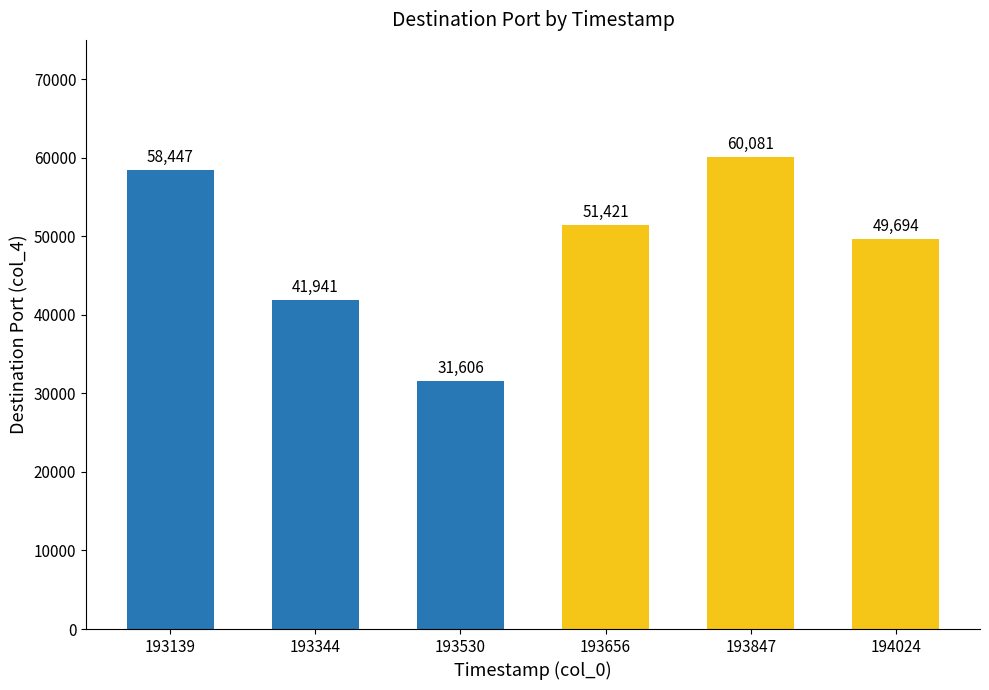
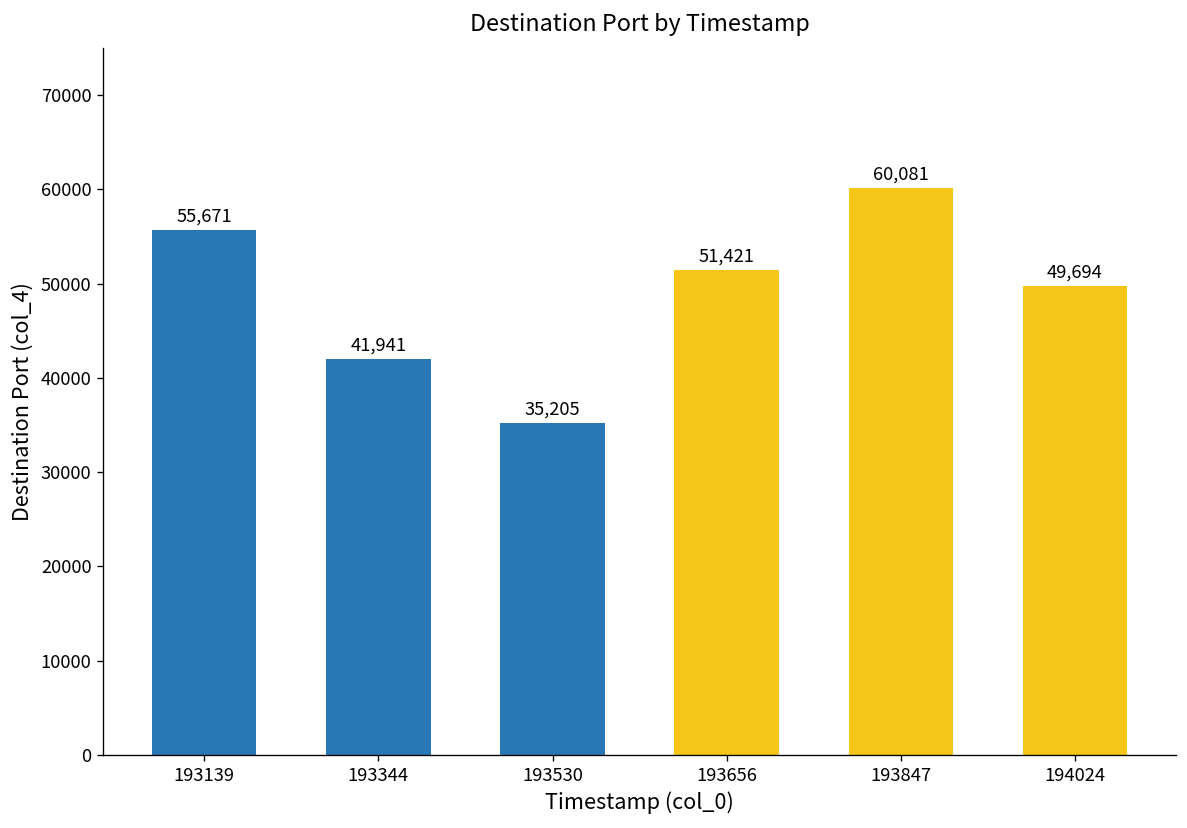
193139: 58,447 -> 55,671
193530: 31,606 -> 35,205
